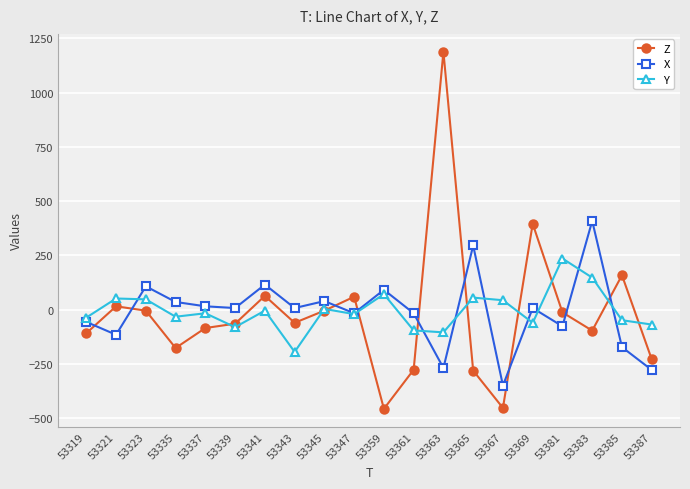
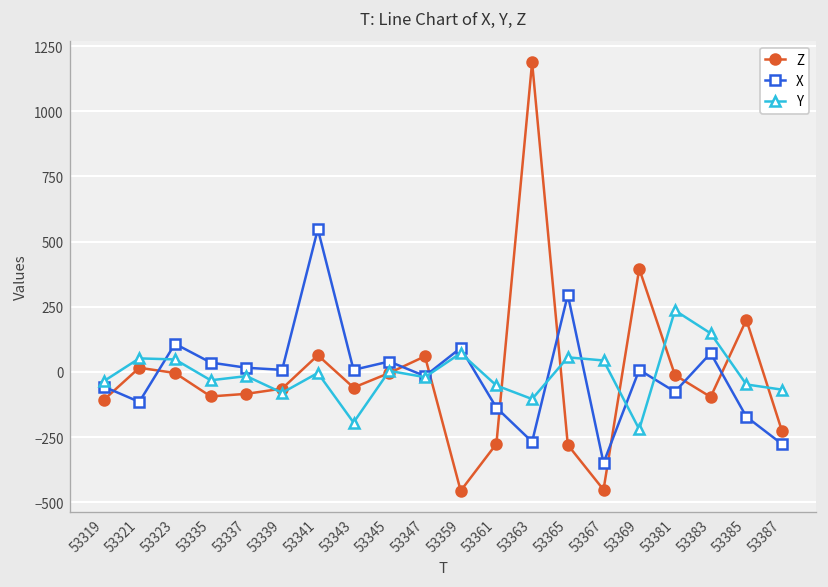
Z, 53335: -180 -> -90
X, 53341: 120 -> 550
X, 53361: -20 -> -140
Y, 53361: -100 -> -50
Y, 53369: -60 -> -220
X, 53383: 410 -> 70
Z, 53385: 160 -> 200
